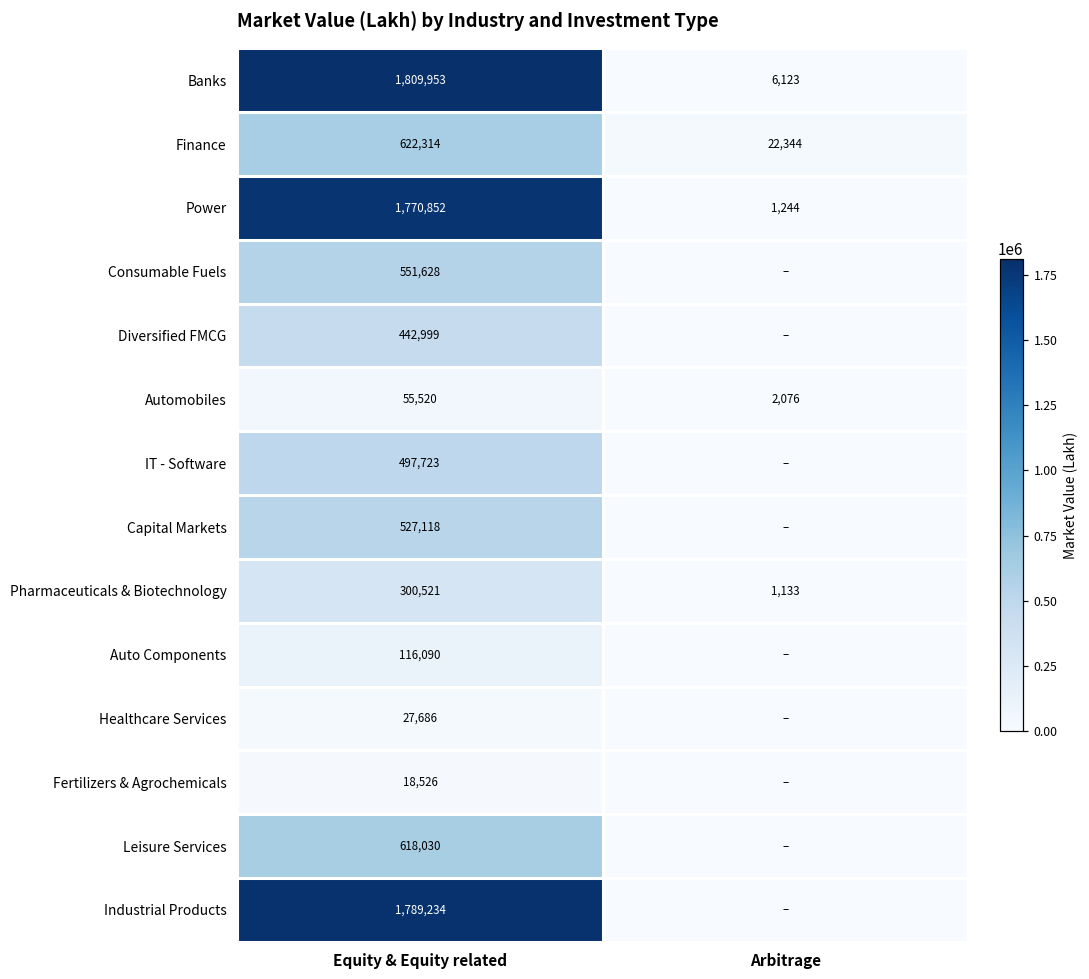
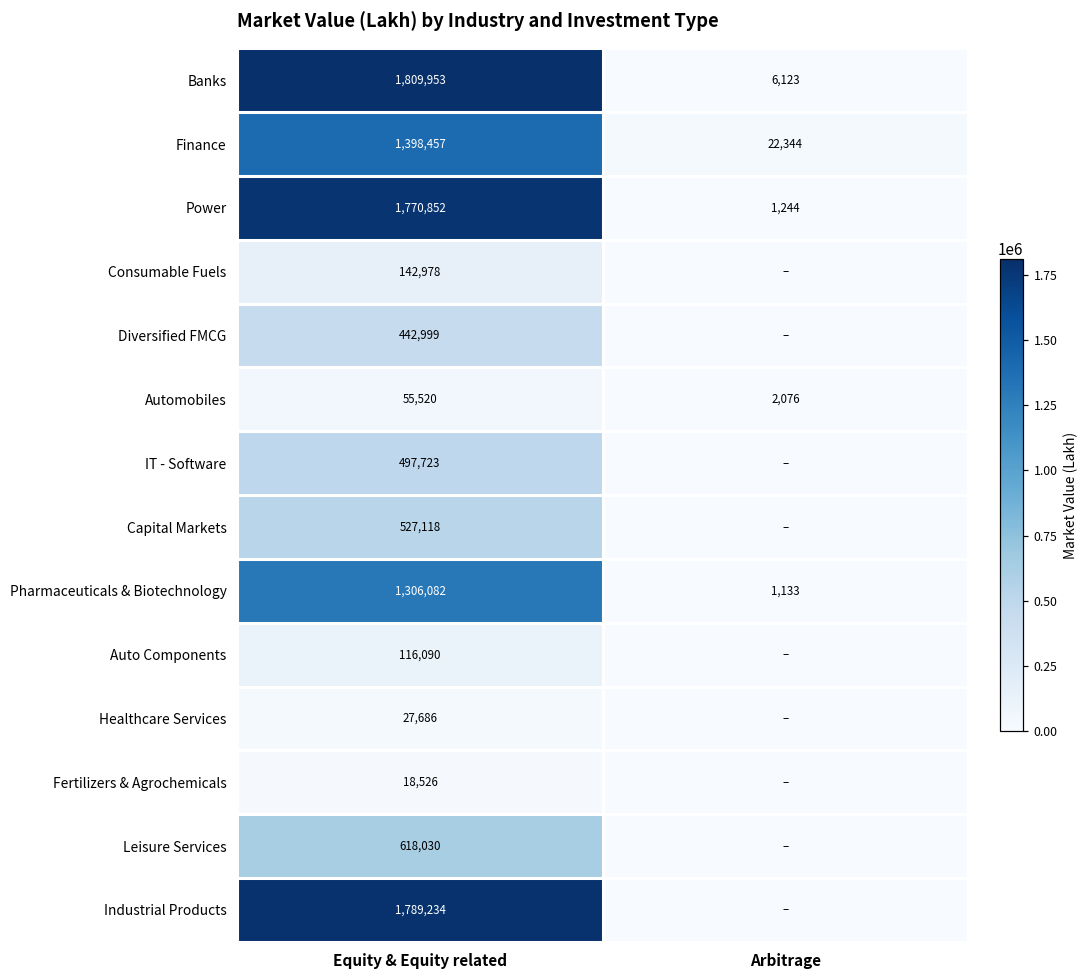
Finance, Equity & Equity related: 622,314 -> 1,398,457
Consumable Fuels, Equity & Equity related: 551,628 -> 142,978
Pharmaceuticals & Biotechnology, Equity & Equity related: 300,521 -> 1,306,082
